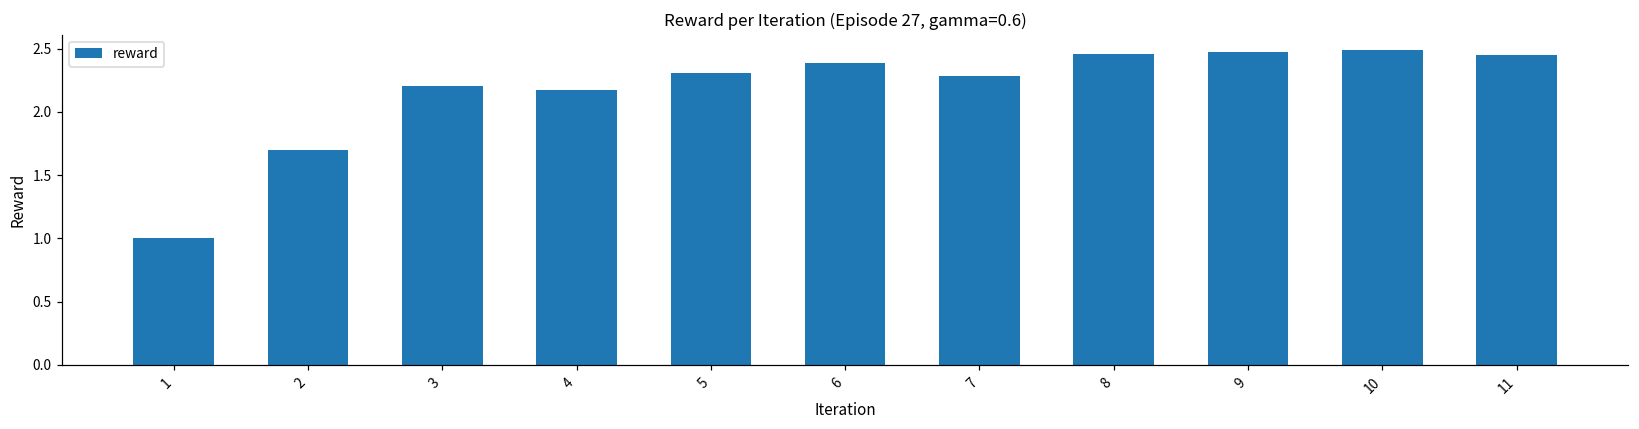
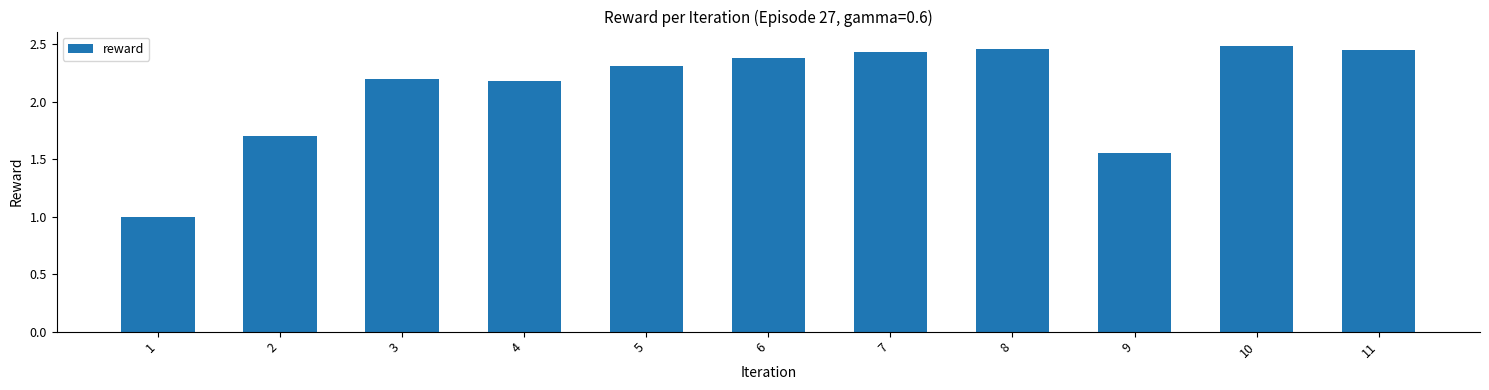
7: 2.28 -> 2.43
9: 2.47 -> 1.55
